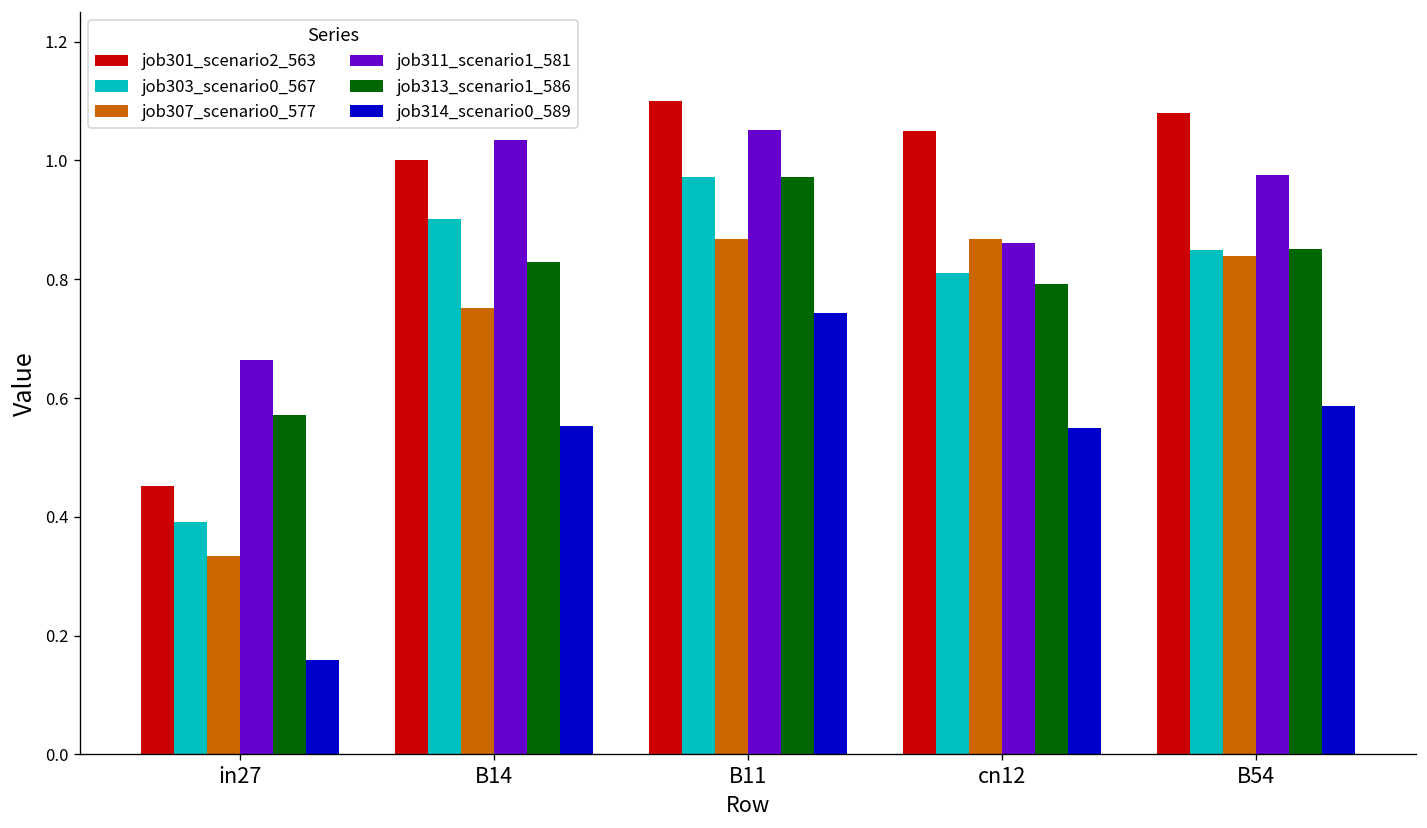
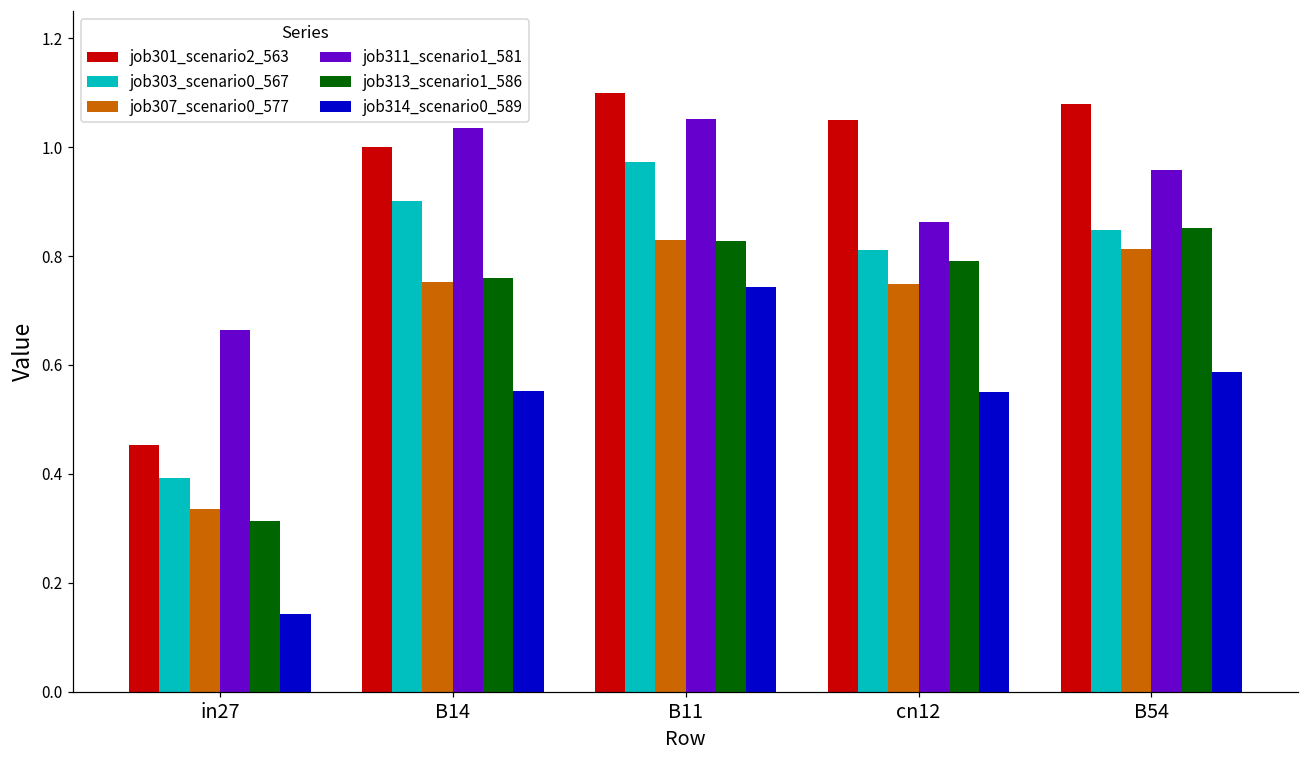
job313_scenario1_586, in27: 0.57 -> 0.31
job314_scenario0_589, in27: 0.16 -> 0.14
job313_scenario1_586, B14: 0.83 -> 0.76
job307_scenario0_577, B11: 0.87 -> 0.83
job313_scenario1_586, B11: 0.97 -> 0.83
job307_scenario0_577, cn12: 0.87 -> 0.75
job307_scenario0_577, B54: 0.84 -> 0.81
job311_scenario1_581, B54: 0.98 -> 0.96
